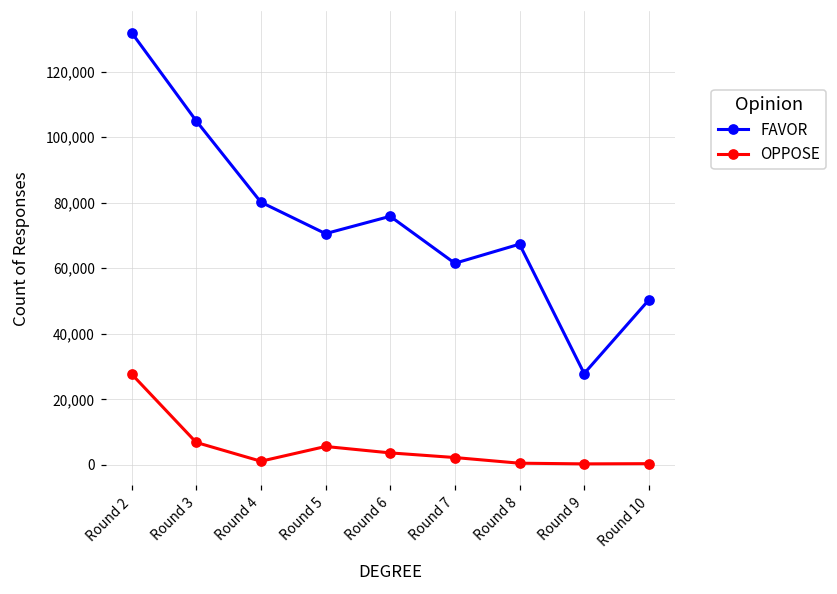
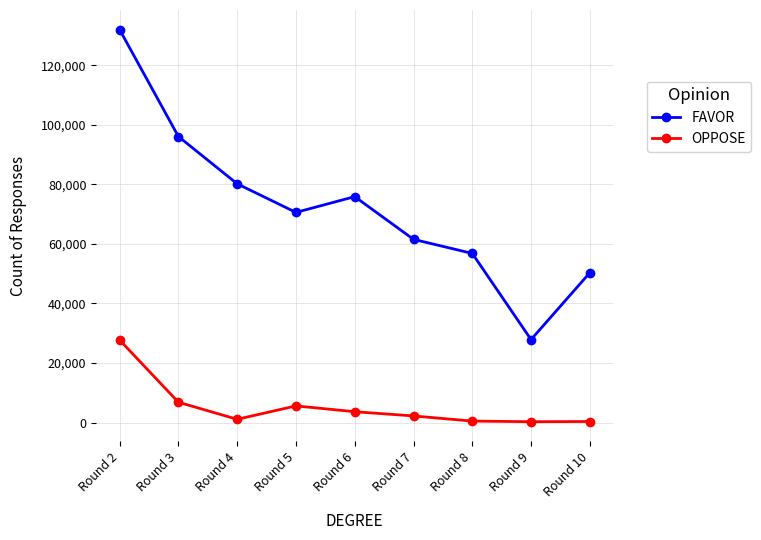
FAVOR, Round 3: 105,000 -> 96,000
FAVOR, Round 8: 67,000 -> 57,000
